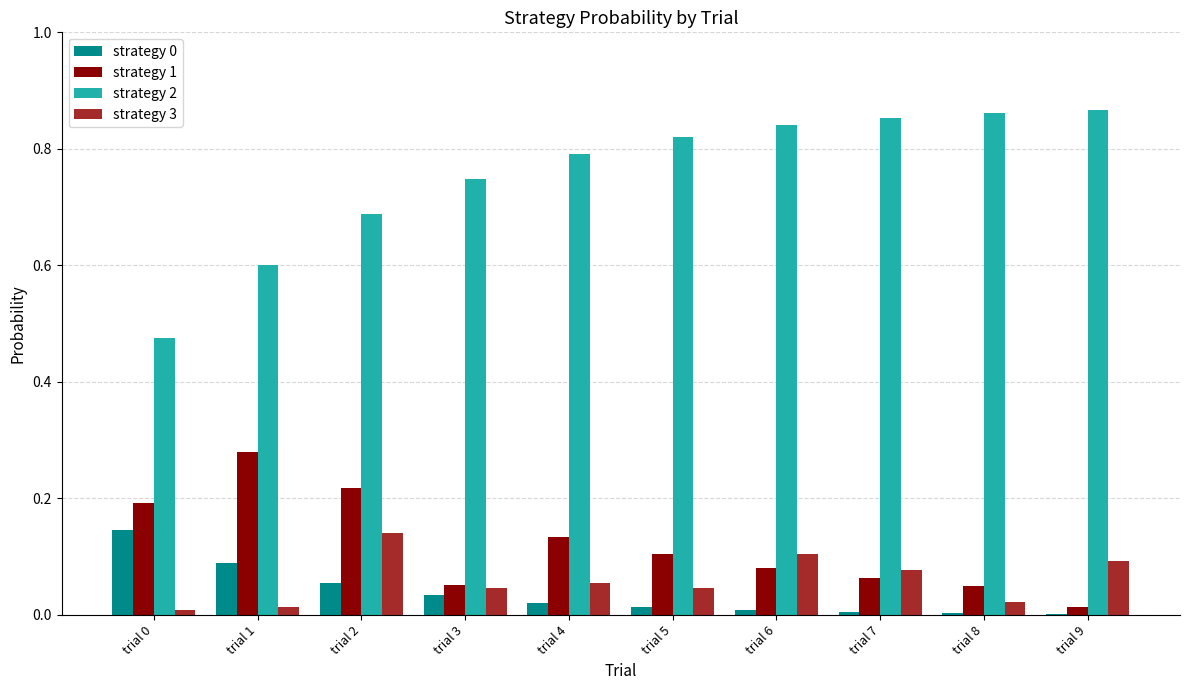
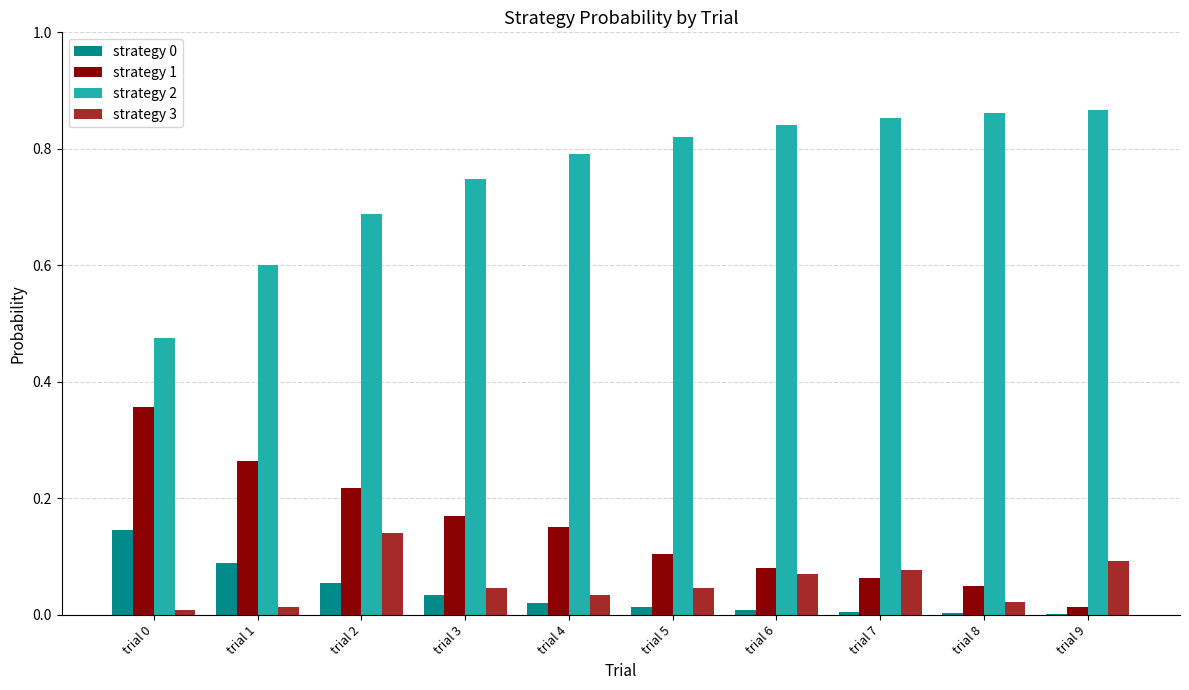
strategy 1, trial 0: 0.19 -> 0.36
strategy 1, trial 1: 0.28 -> 0.26
strategy 1, trial 3: 0.05 -> 0.17
strategy 1, trial 4: 0.13 -> 0.15
strategy 3, trial 4: 0.05 -> 0.03
strategy 3, trial 6: 0.10 -> 0.07
